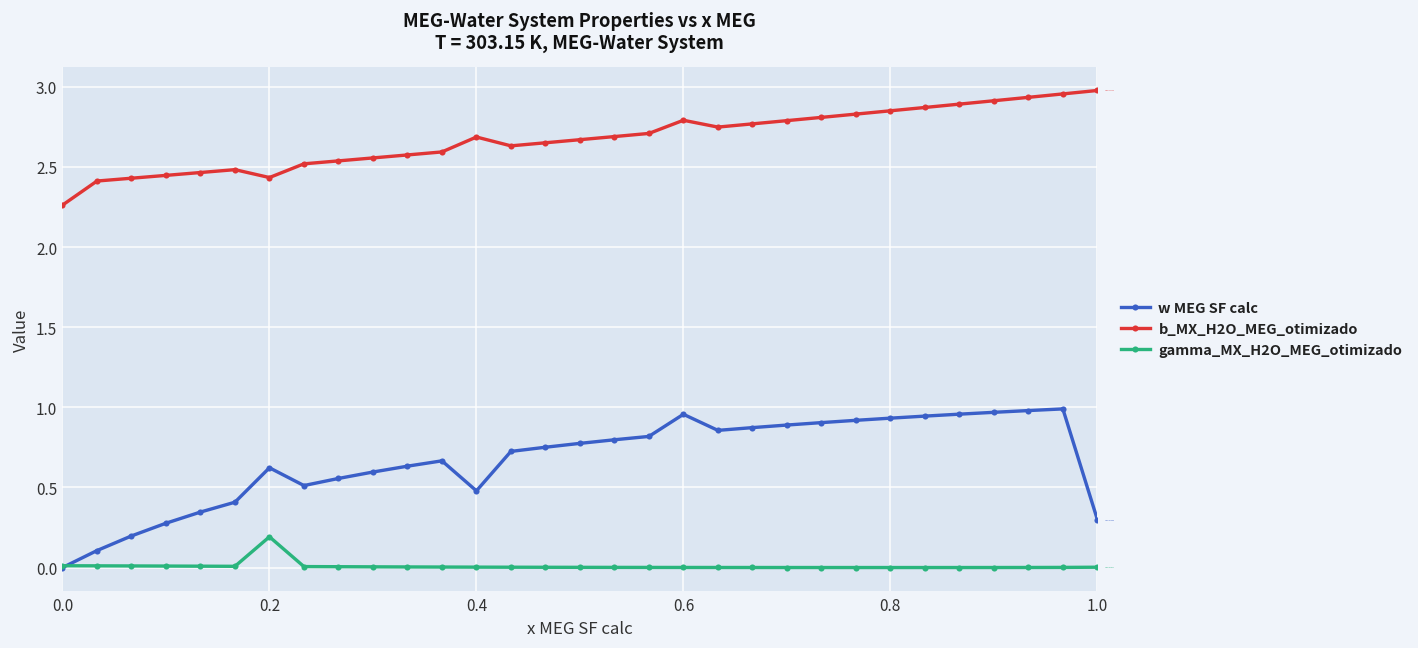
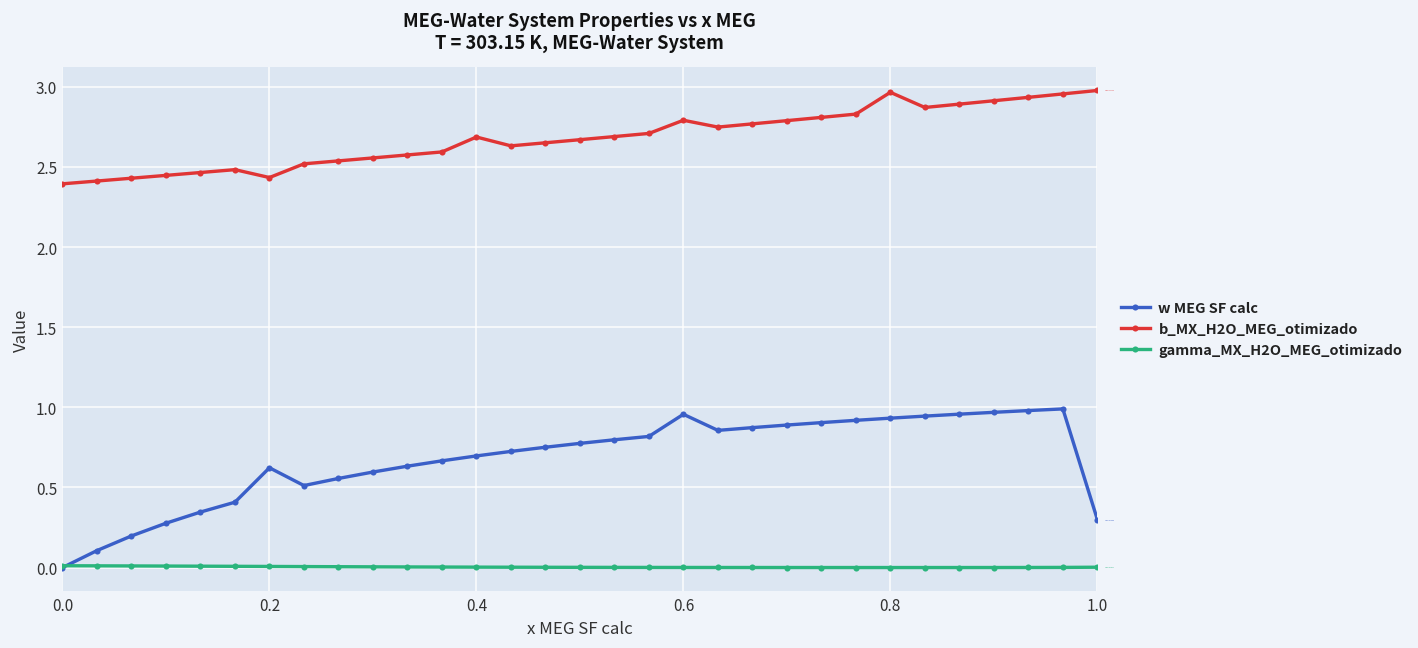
b_MX_H2O_MEG_otimizado, 0.0: 2.26 -> 2.39
gamma_MX_H2O_MEG_otimizado, 0.2: 0.19 -> 0.01
w MEG SF calc, 0.4: 0.48 -> 0.70
b_MX_H2O_MEG_otimizado, 0.8: 2.85 -> 2.97
